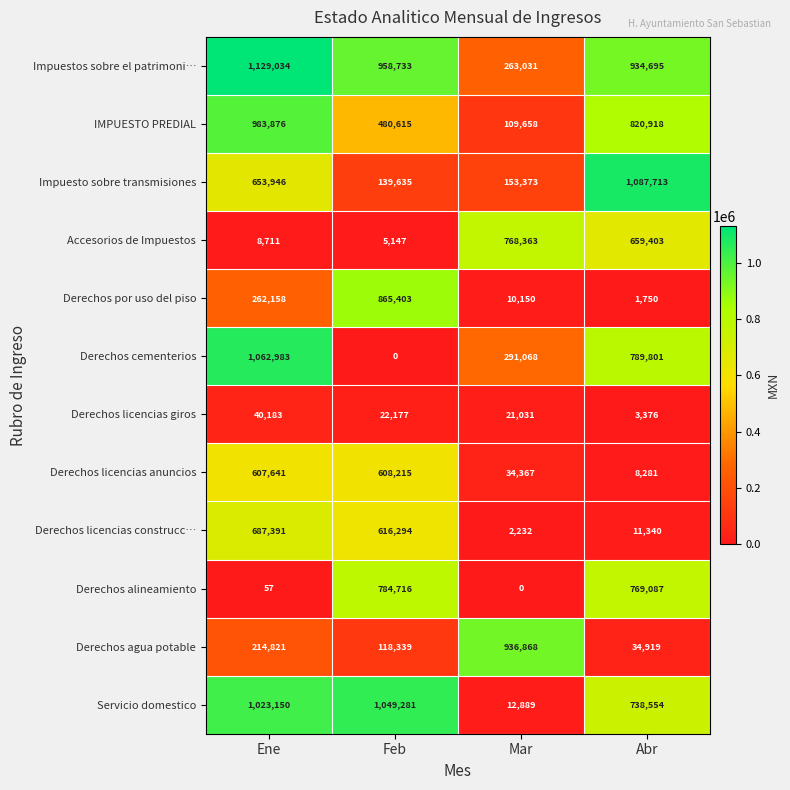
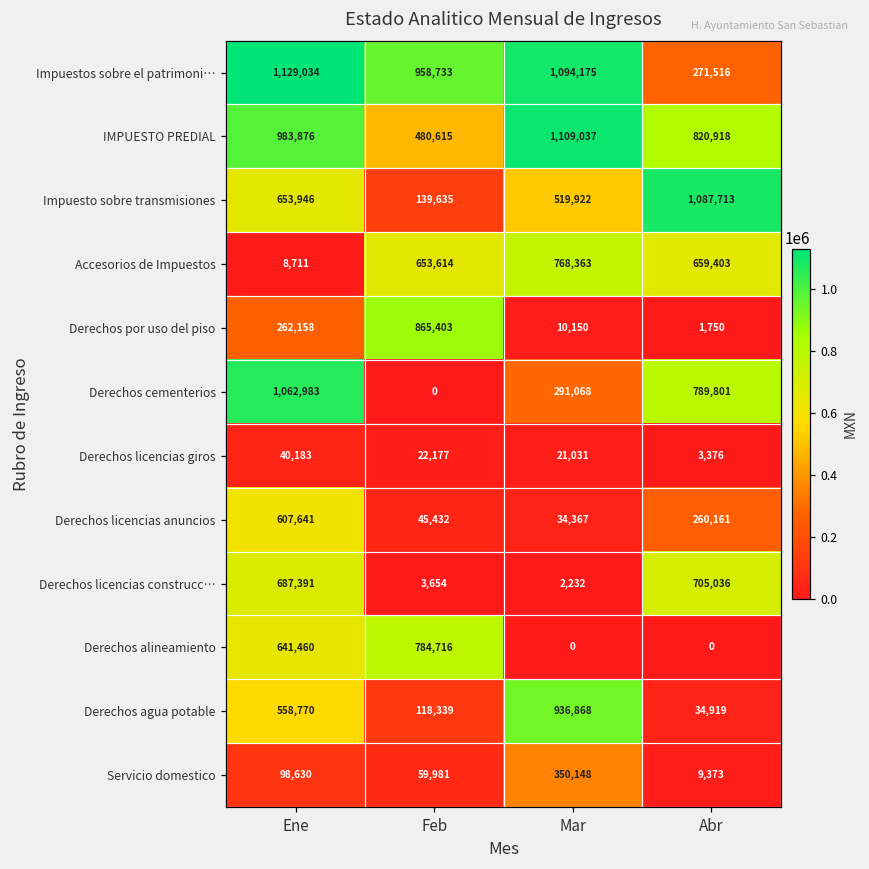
Impuestos sobre el patrimoni…, Mar: 263,031 -> 1,094,175
Impuestos sobre el patrimoni…, Abr: 934,695 -> 271,516
IMPUESTO PREDIAL, Mar: 109,658 -> 1,109,037
Impuesto sobre transmisiones, Mar: 153,373 -> 519,922
Accesorios de Impuestos, Feb: 5,147 -> 653,614
Derechos licencias anuncios, Feb: 608,215 -> 45,432
Derechos licencias anuncios, Abr: 8,281 -> 260,161
Derechos licencias construcc…, Feb: 616,294 -> 3,654
Derechos licencias construcc…, Abr: 11,340 -> 705,036
Derechos alineamiento, Ene: 57 -> 641,460
Derechos alineamiento, Abr: 769,087 -> 0
Derechos agua potable, Ene: 214,821 -> 558,770
Servicio domestico, Ene: 1,023,150 -> 98,630
Servicio domestico, Feb: 1,049,281 -> 59,981
Servicio domestico, Mar: 12,889 -> 350,148
Servicio domestico, Abr: 738,554 -> 9,373
